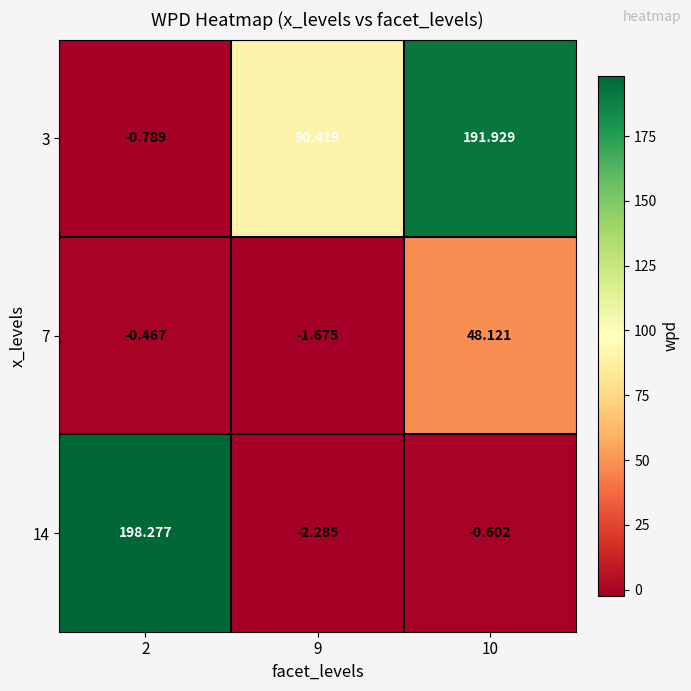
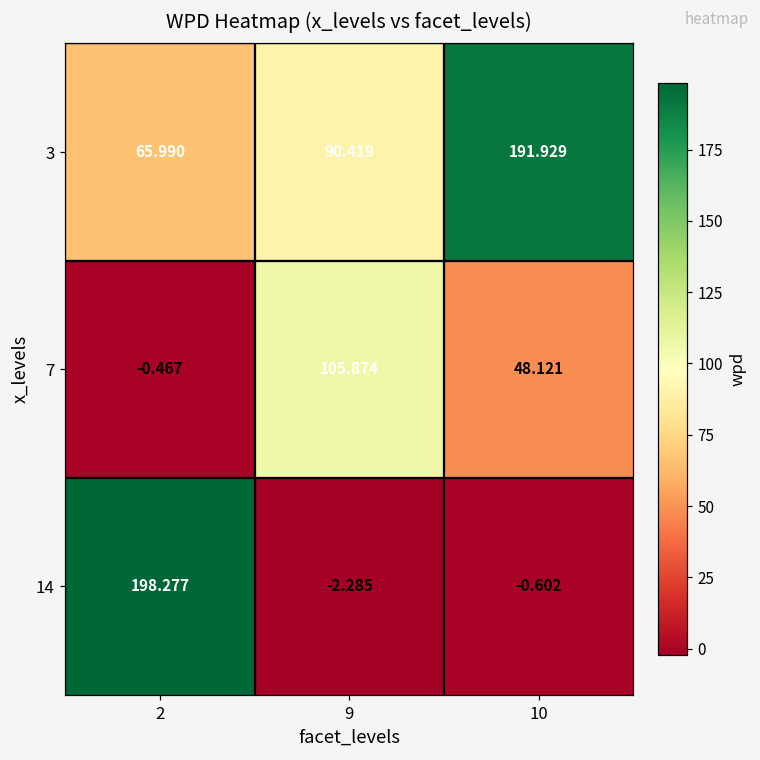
3, 2: -0.789 -> 65.990
7, 9: -1.675 -> 105.874
